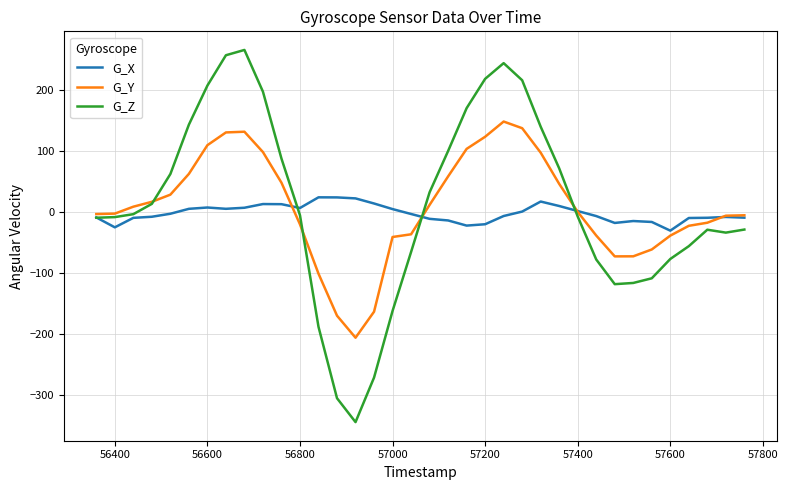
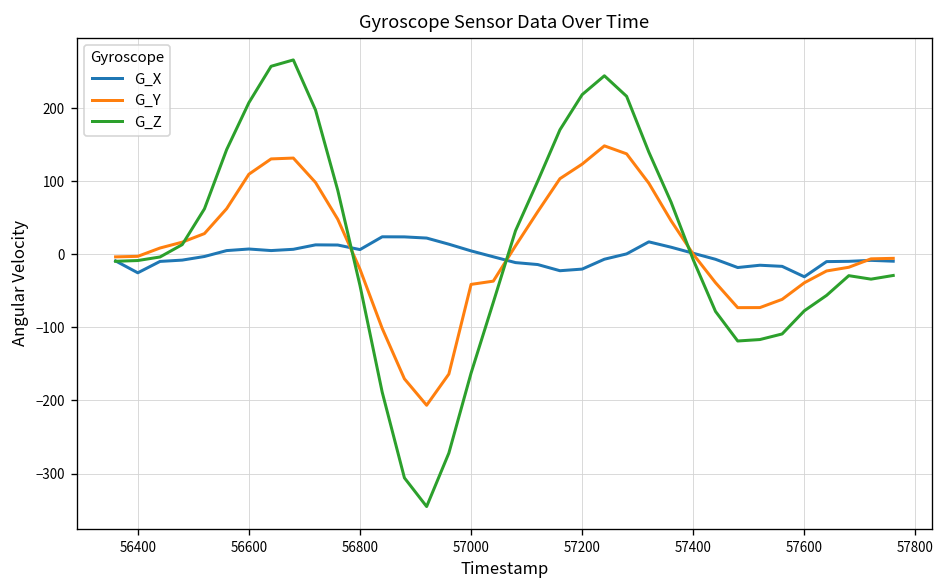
G_Z, 56800: -10 -> -40
